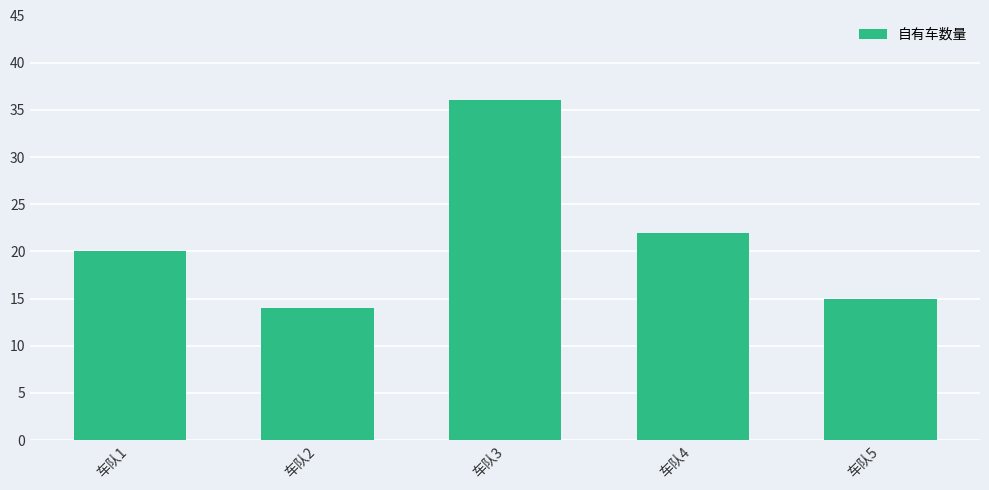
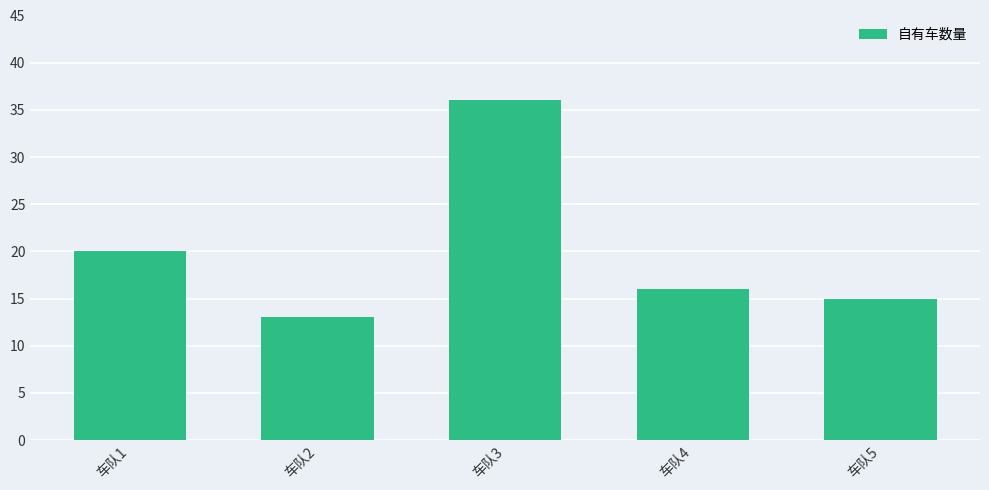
车队2: 14 -> 13
车队4: 22 -> 16
